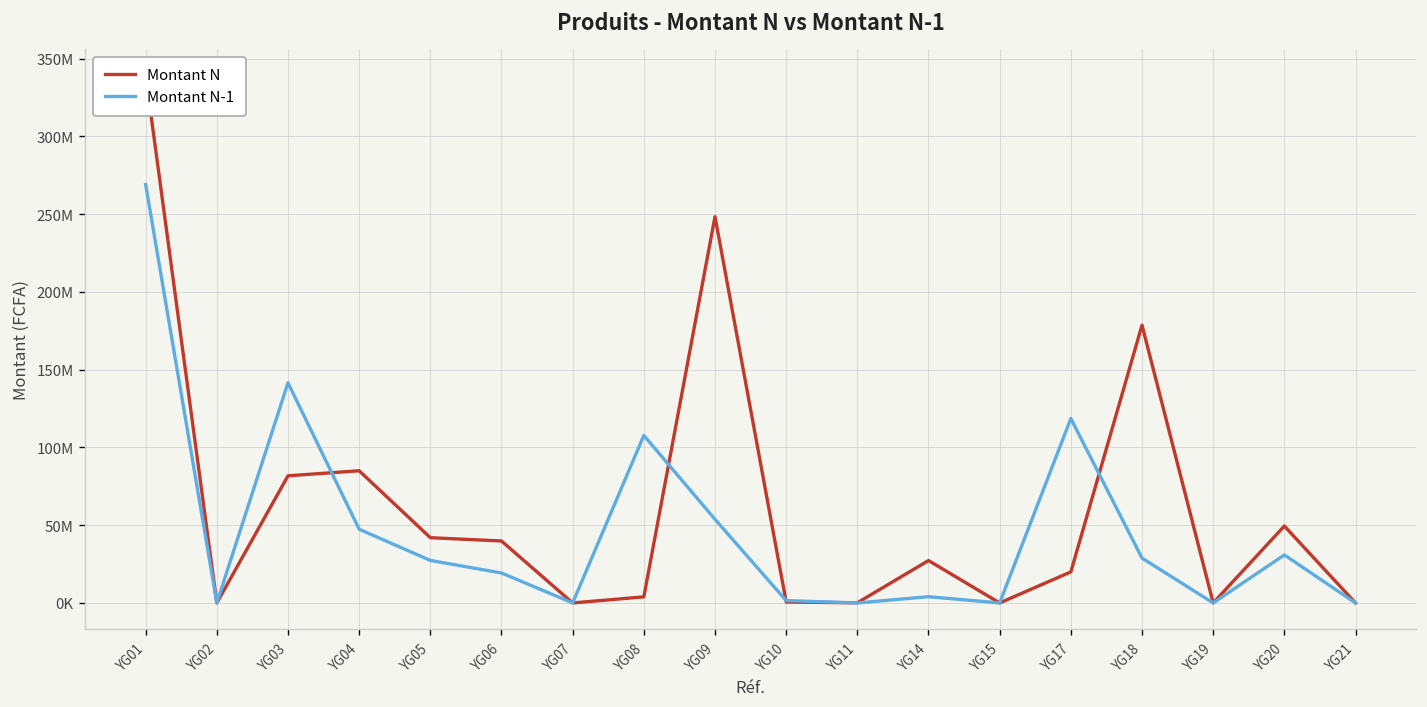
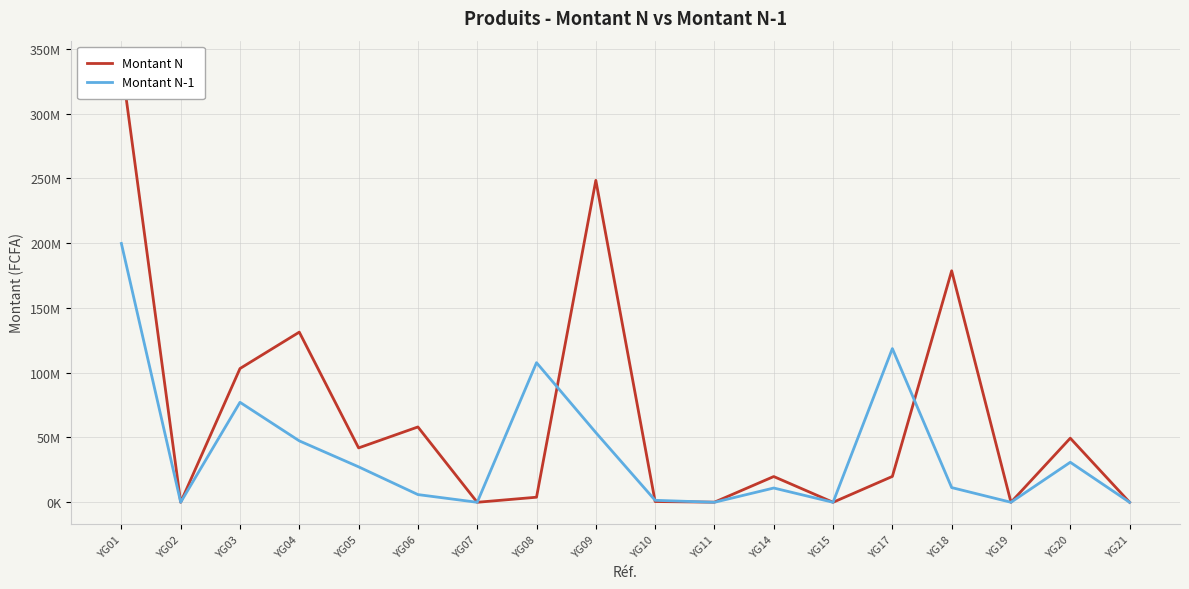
Montant N-1, YG01: 269000000 -> 200000000
Montant N, YG03: 82000000 -> 103000000
Montant N-1, YG03: 142000000 -> 77000000
Montant N, YG04: 85000000 -> 131000000
Montant N, YG06: 40000000 -> 58000000
Montant N-1, YG06: 19000000 -> 6000000
Montant N, YG14: 27000000 -> 20000000
Montant N-1, YG14: 4000000 -> 11000000
Montant N-1, YG18: 29000000 -> 11000000
